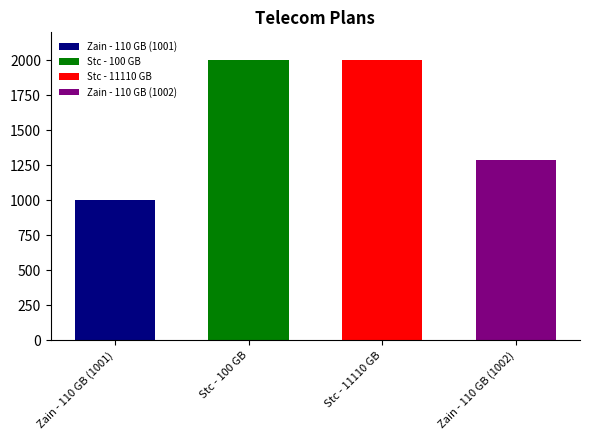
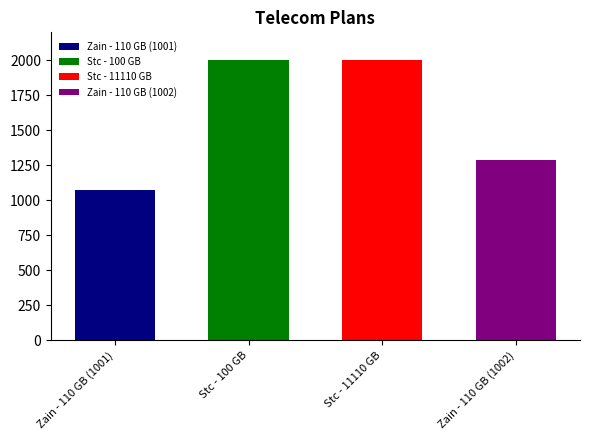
Zain - 110 GB (1001): 1000 -> 1080
